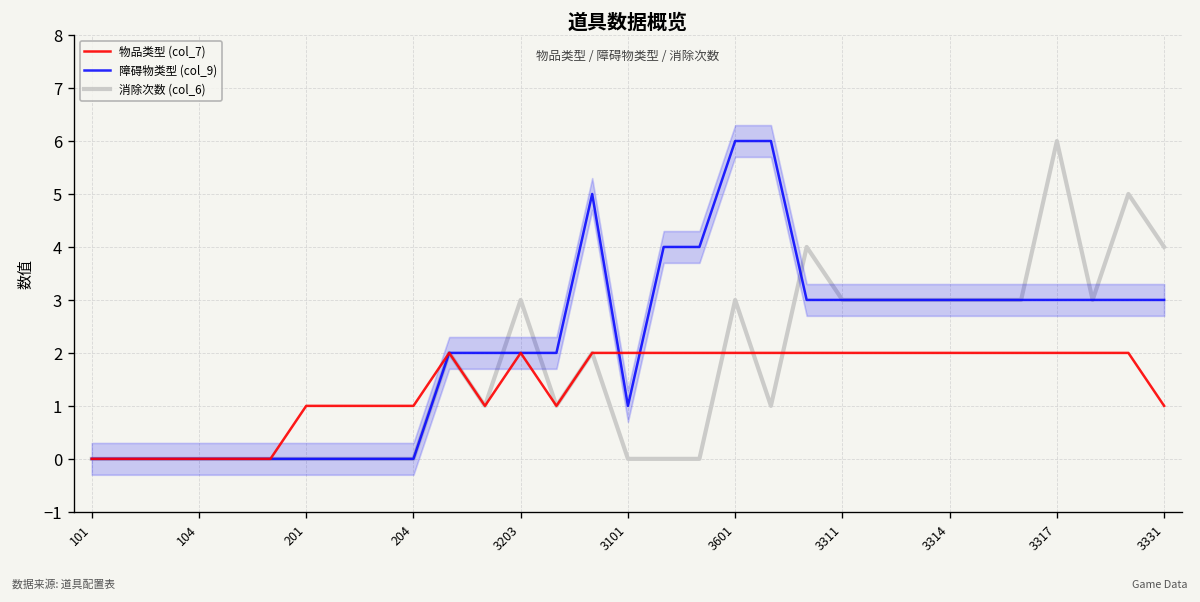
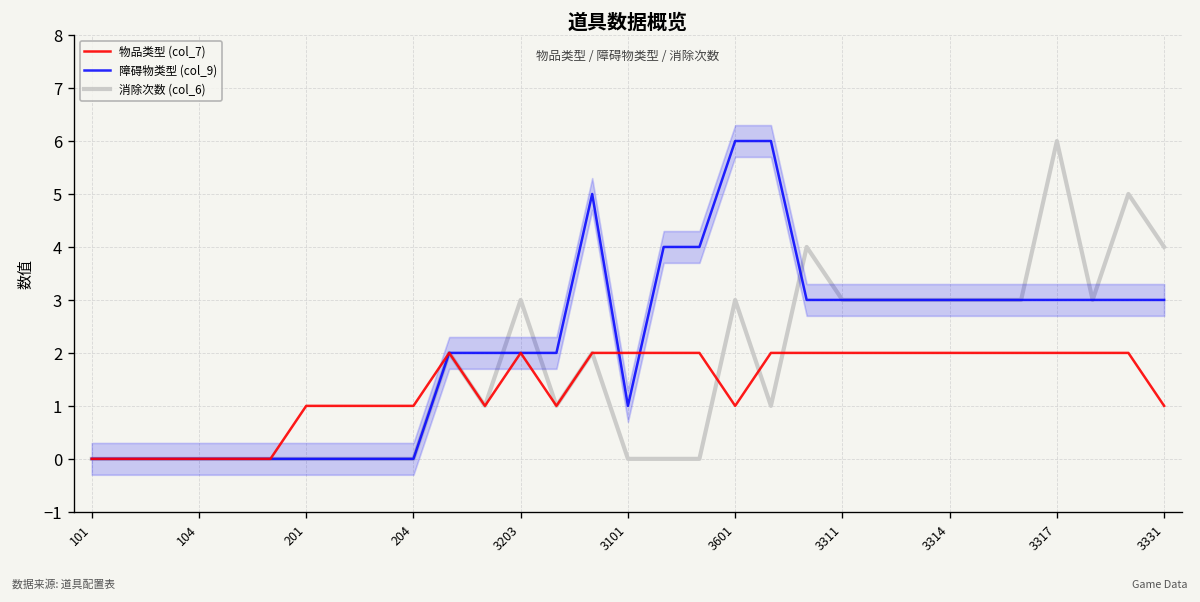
物品类型 (col_7), 3601: 2 -> 1
